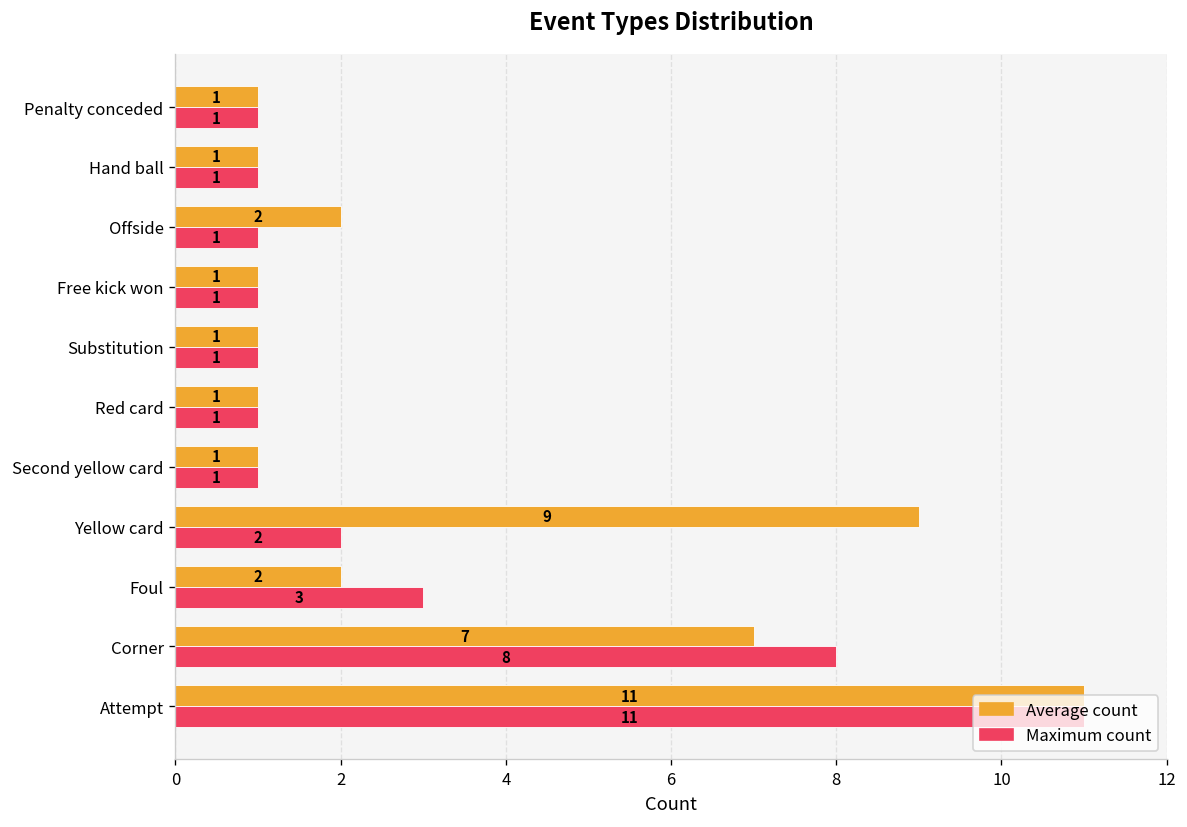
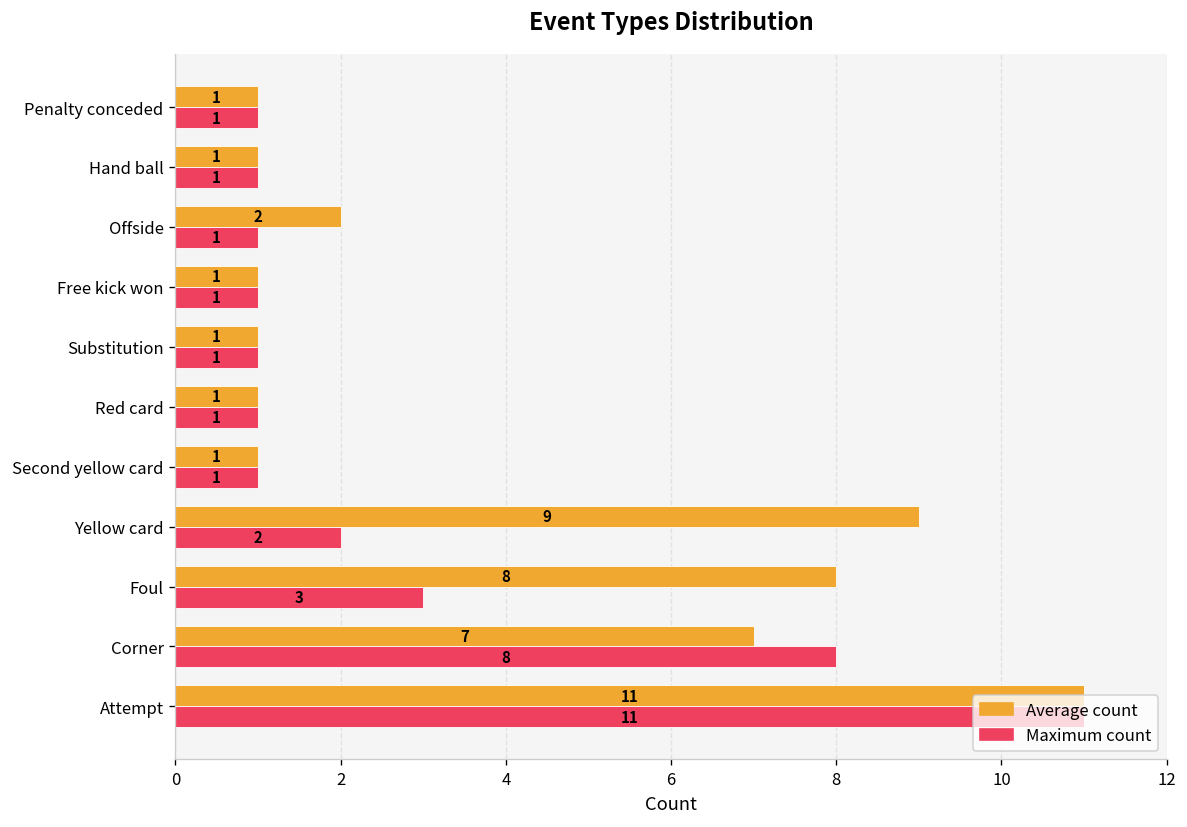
Average count, Foul: 2 -> 8
